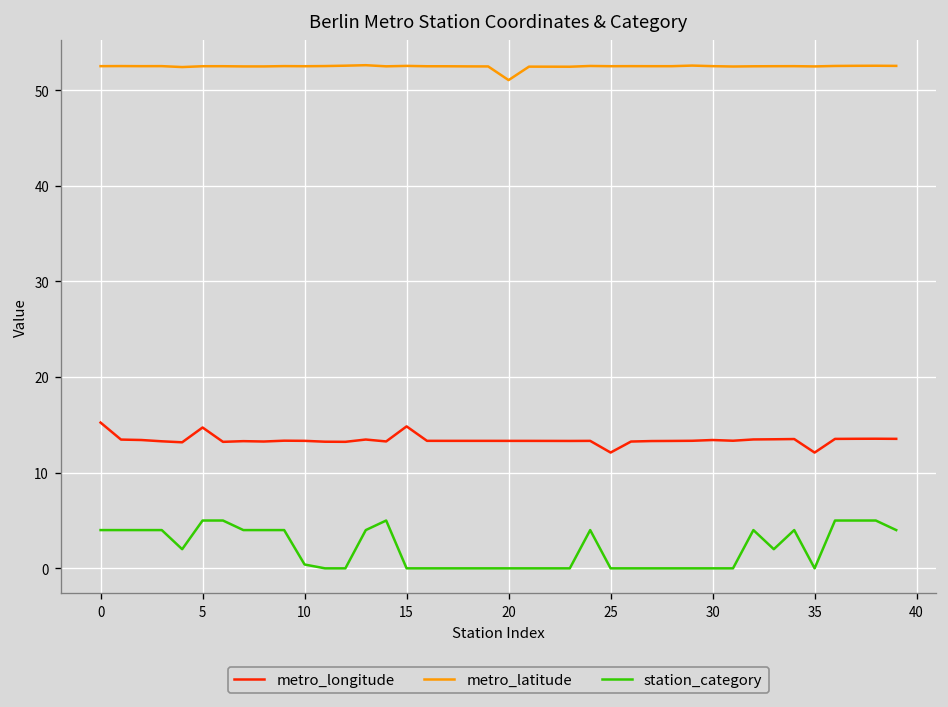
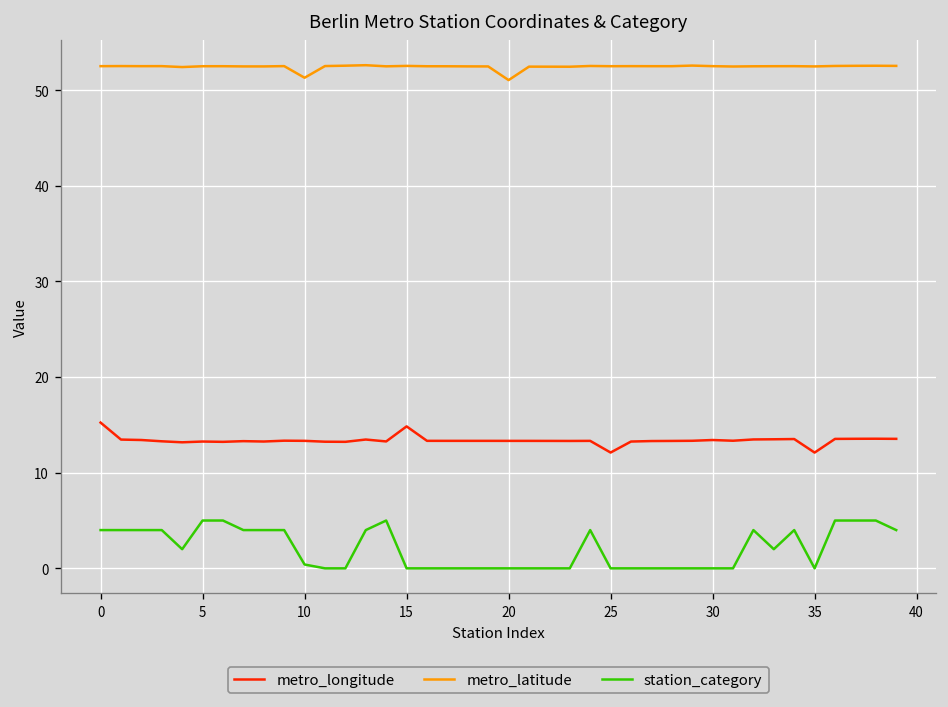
metro_longitude, 5: 15 -> 13
metro_latitude, 10: 53 -> 51
